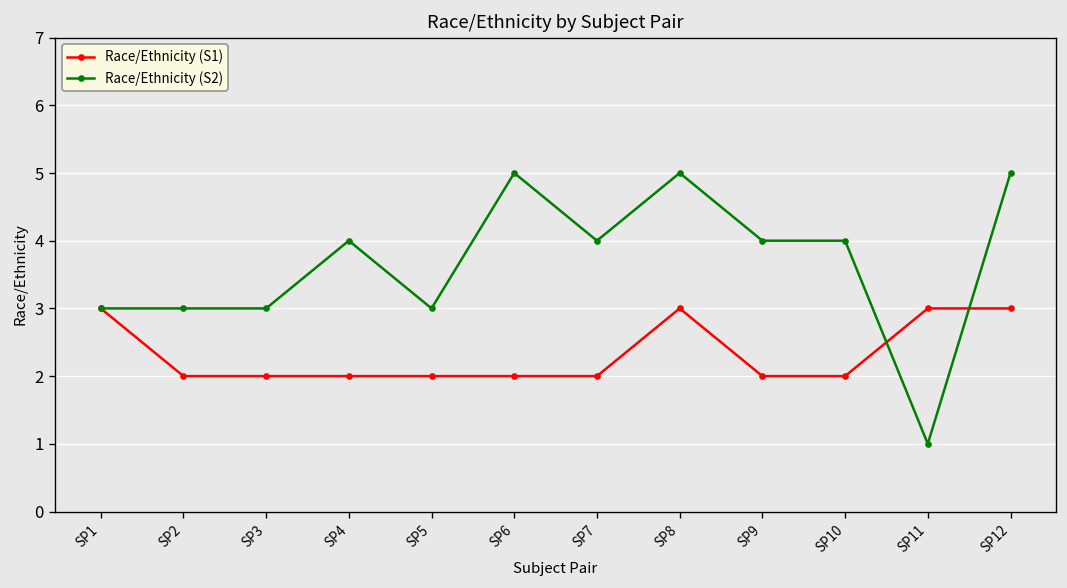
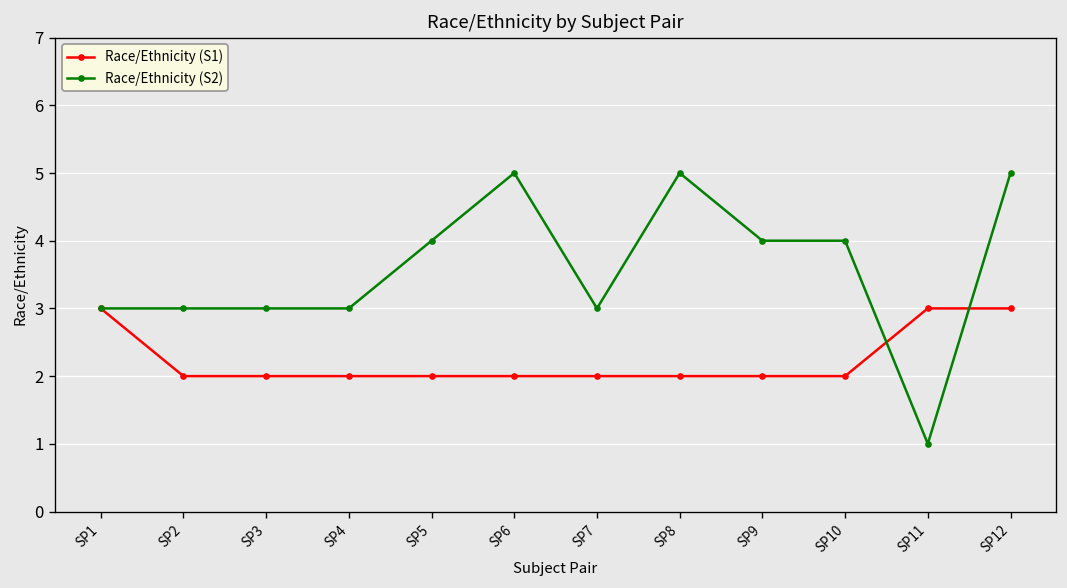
Race/Ethnicity (S2), SP4: 4 -> 3
Race/Ethnicity (S2), SP5: 3 -> 4
Race/Ethnicity (S2), SP7: 4 -> 3
Race/Ethnicity (S1), SP8: 3 -> 2
